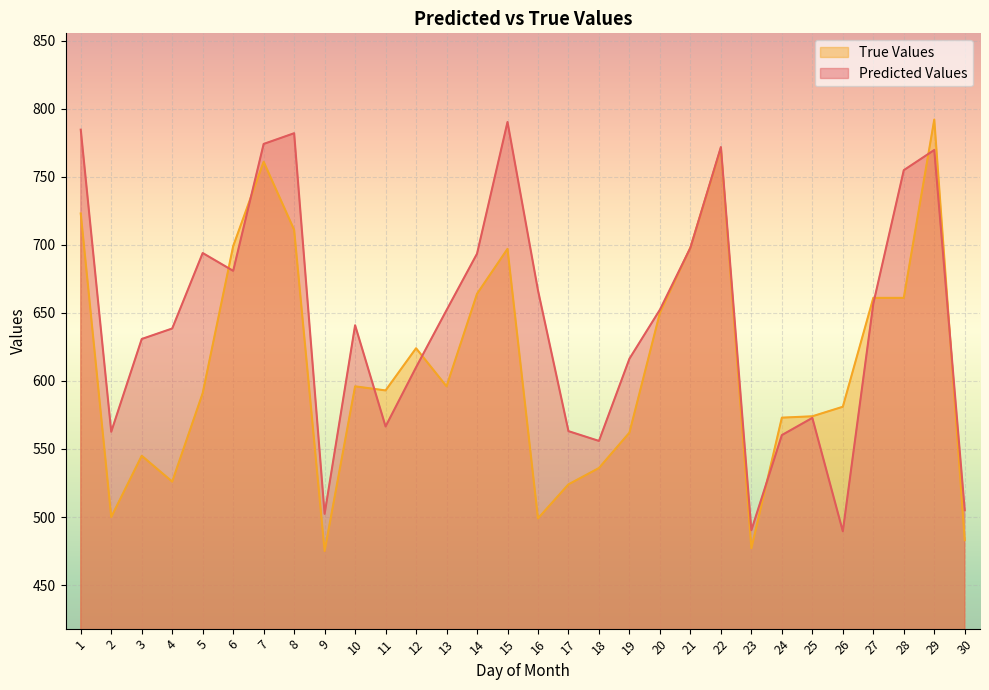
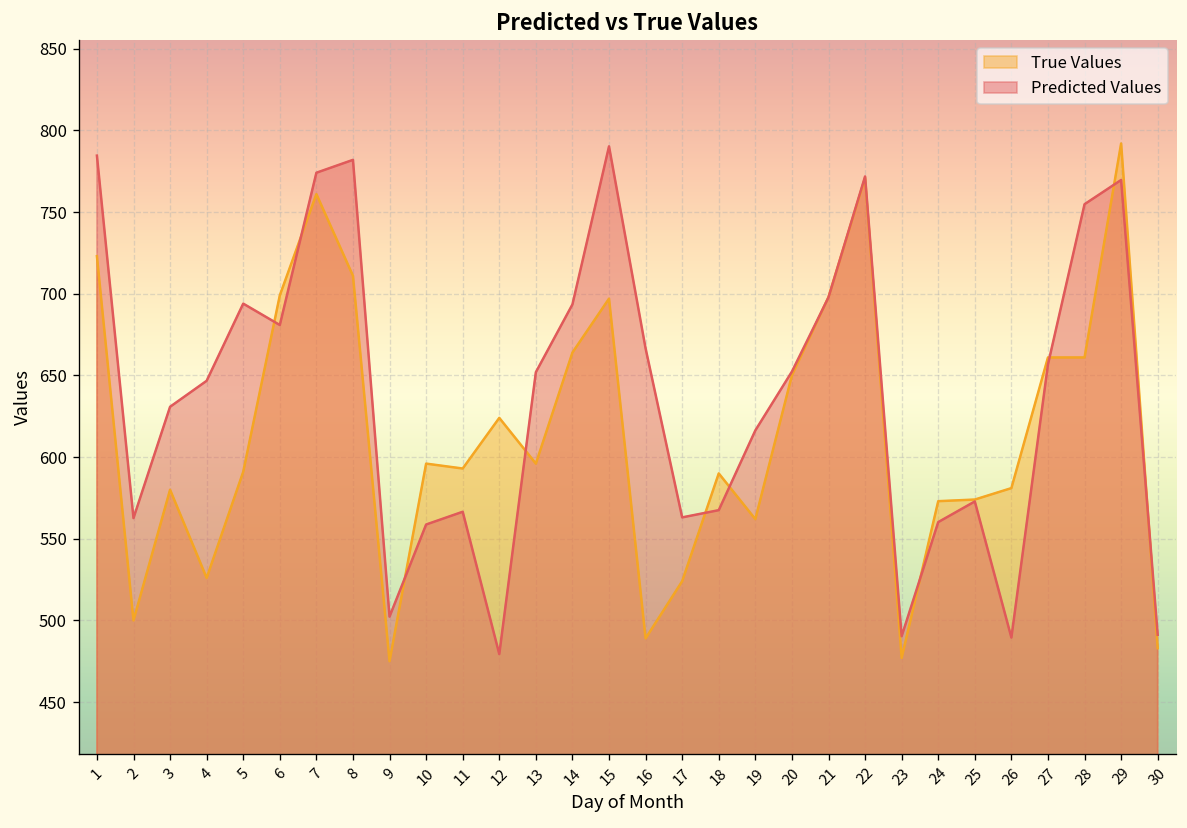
True Values, 3: 545 -> 580
Predicted Values, 4: 639 -> 647
Predicted Values, 10: 641 -> 559
Predicted Values, 12: 610 -> 479
True Values, 16: 499 -> 489
True Values, 18: 536 -> 590
Predicted Values, 18: 556 -> 568
Predicted Values, 30: 505 -> 491
